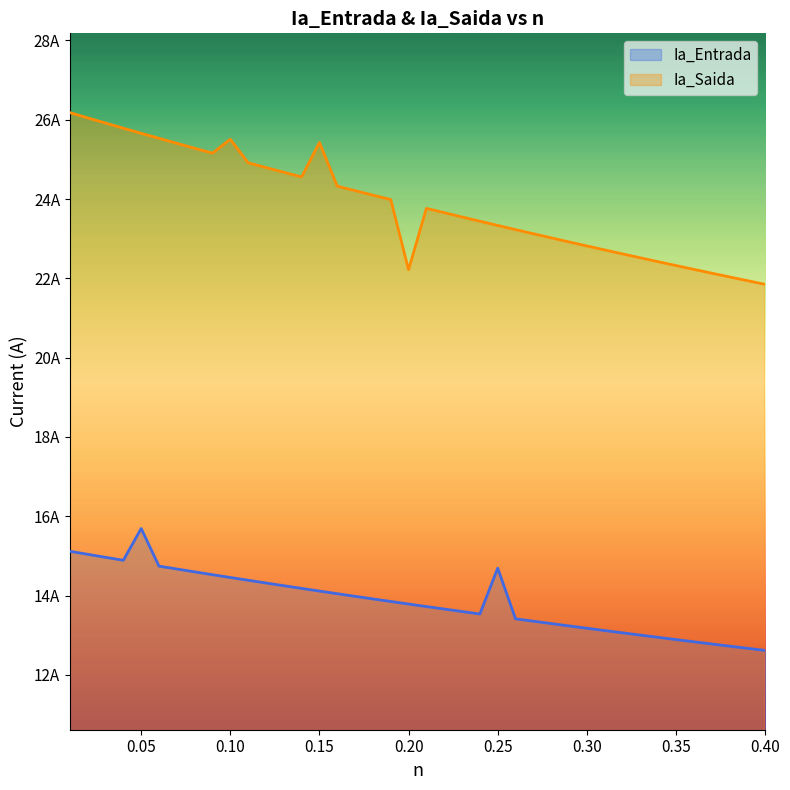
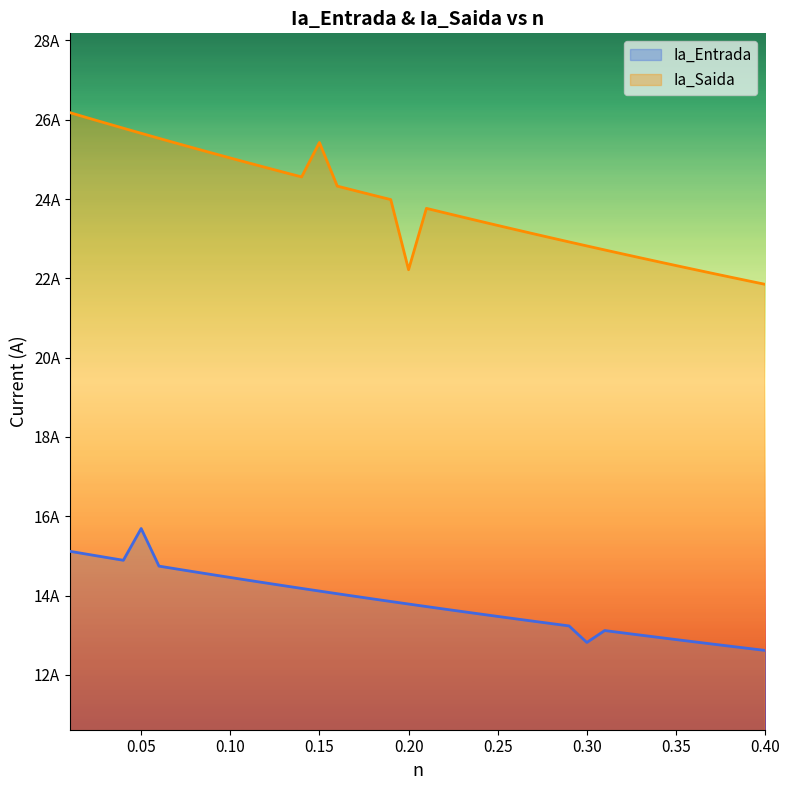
Ia_Saida, 0.10: 25.5A -> 25.0A
Ia_Entrada, 0.25: 14.7A -> 13.5A
Ia_Entrada, 0.30: 13.2A -> 12.8A
